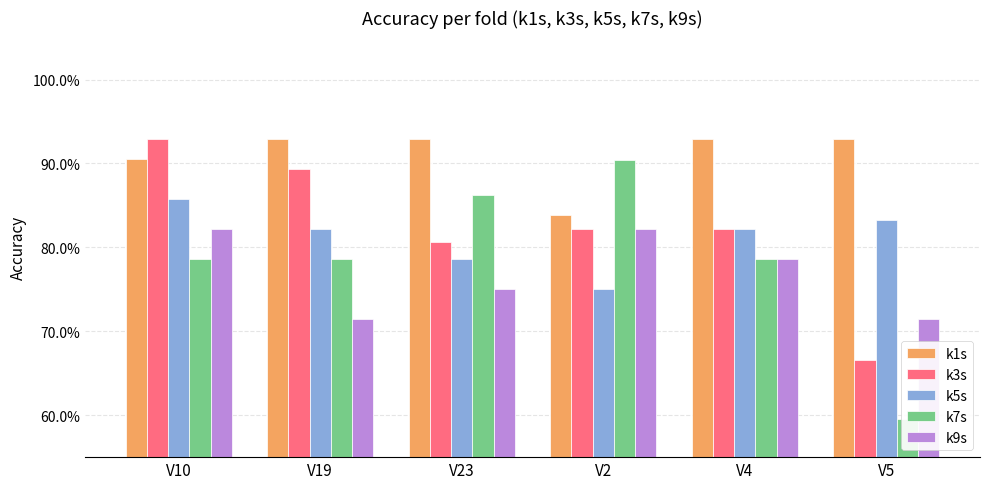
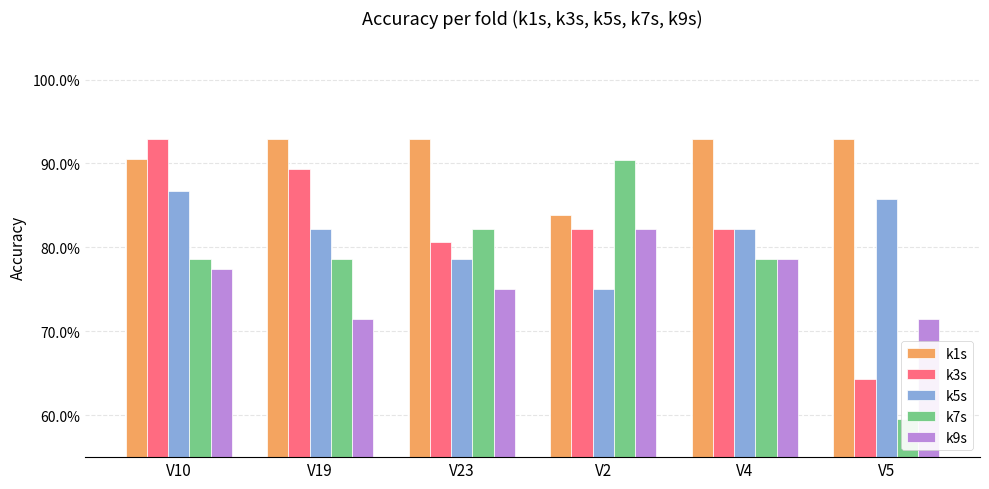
k5s, V10: 86% -> 87%
k9s, V10: 82% -> 77%
k7s, V23: 86% -> 82%
k3s, V5: 67% -> 64%
k5s, V5: 83% -> 86%
